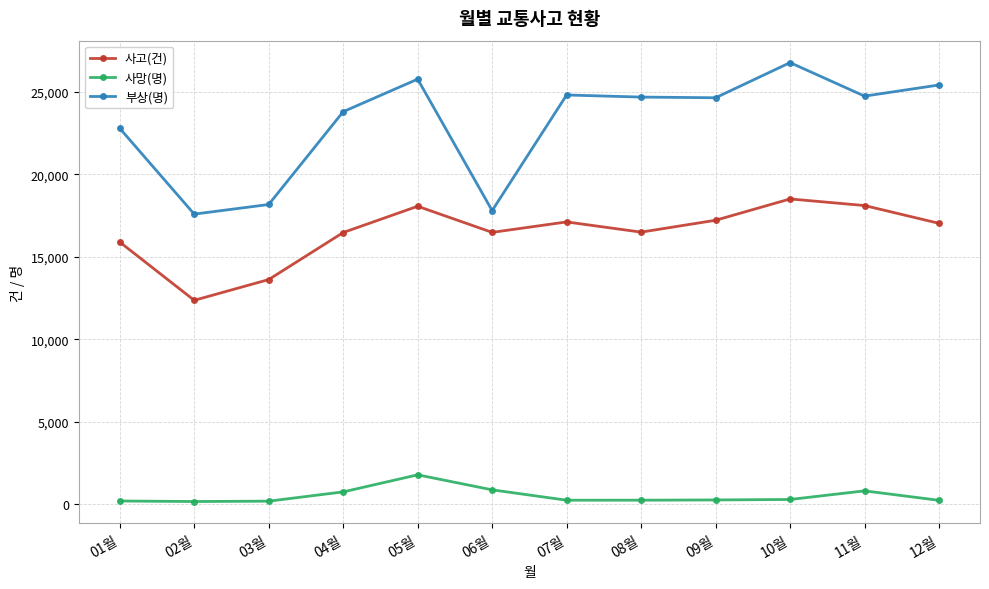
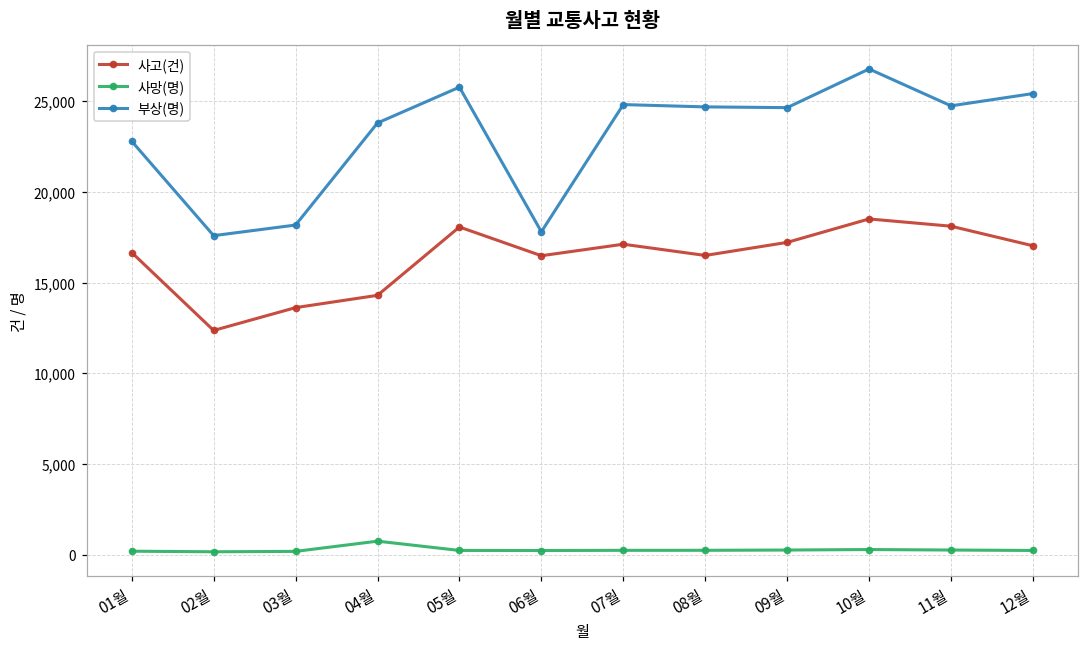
사고(건), 01월: 15,900 -> 16,700
사고(건), 04월: 16,500 -> 14,300
사망(명), 05월: 1,800 -> 200
사망(명), 06월: 900 -> 200
사망(명), 11월: 800 -> 300
